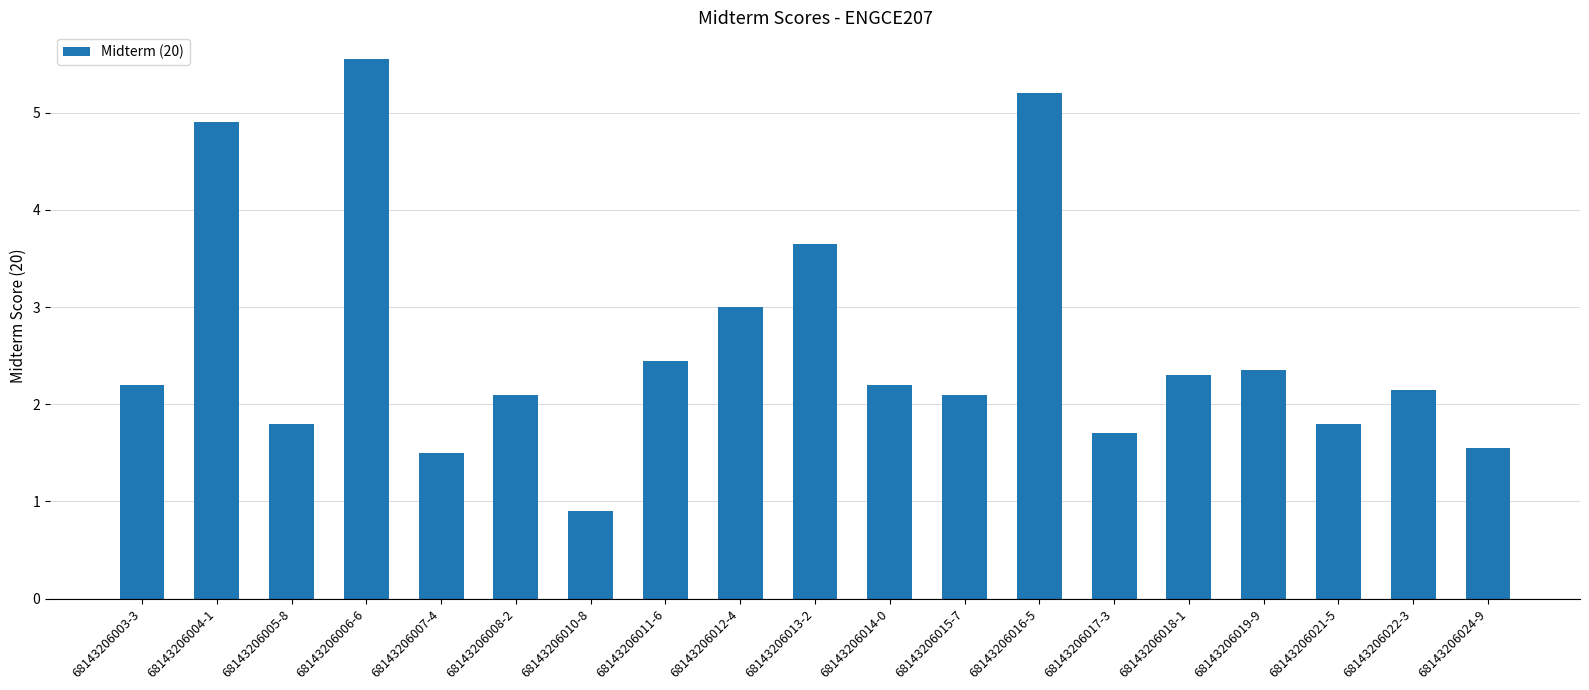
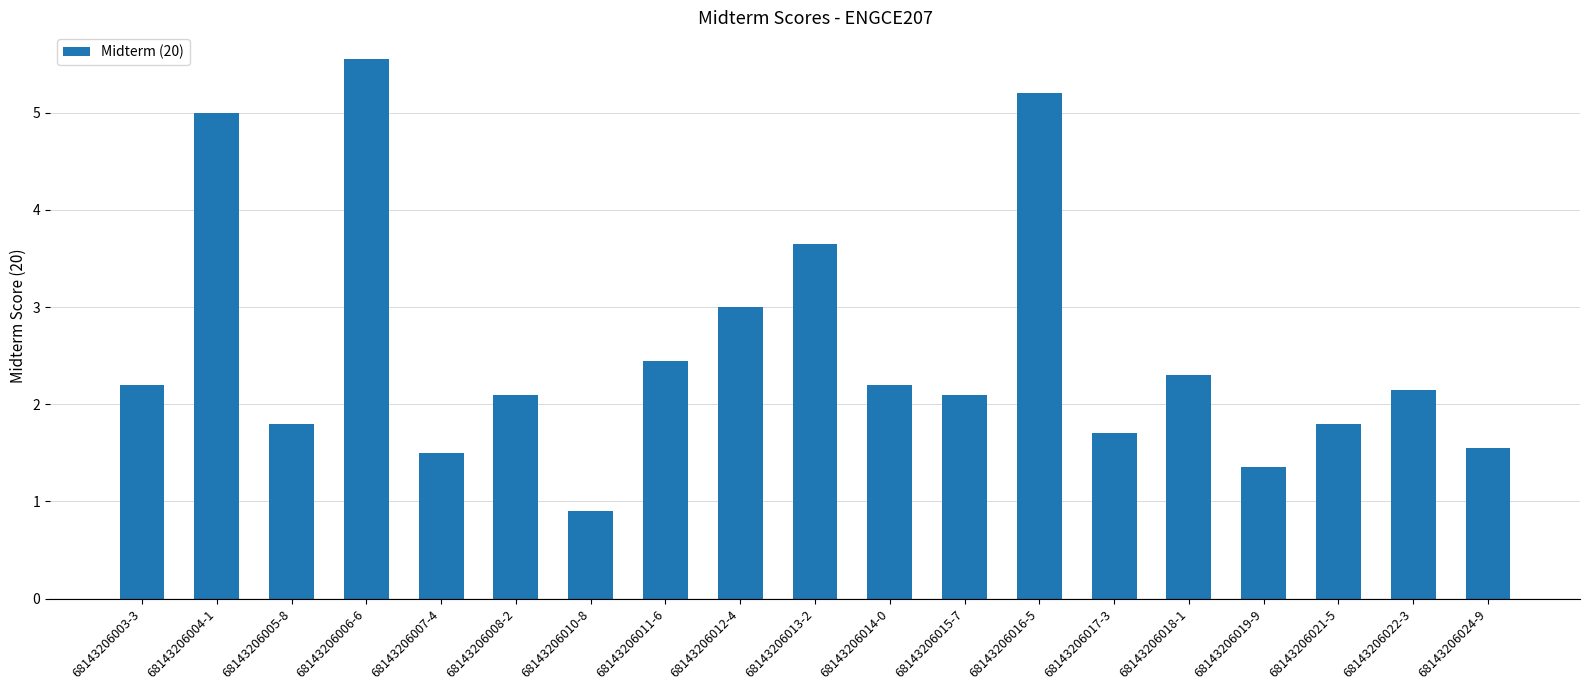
68143206004-1: 4.9 -> 5.0
68143206019-9: 2.4 -> 1.4
